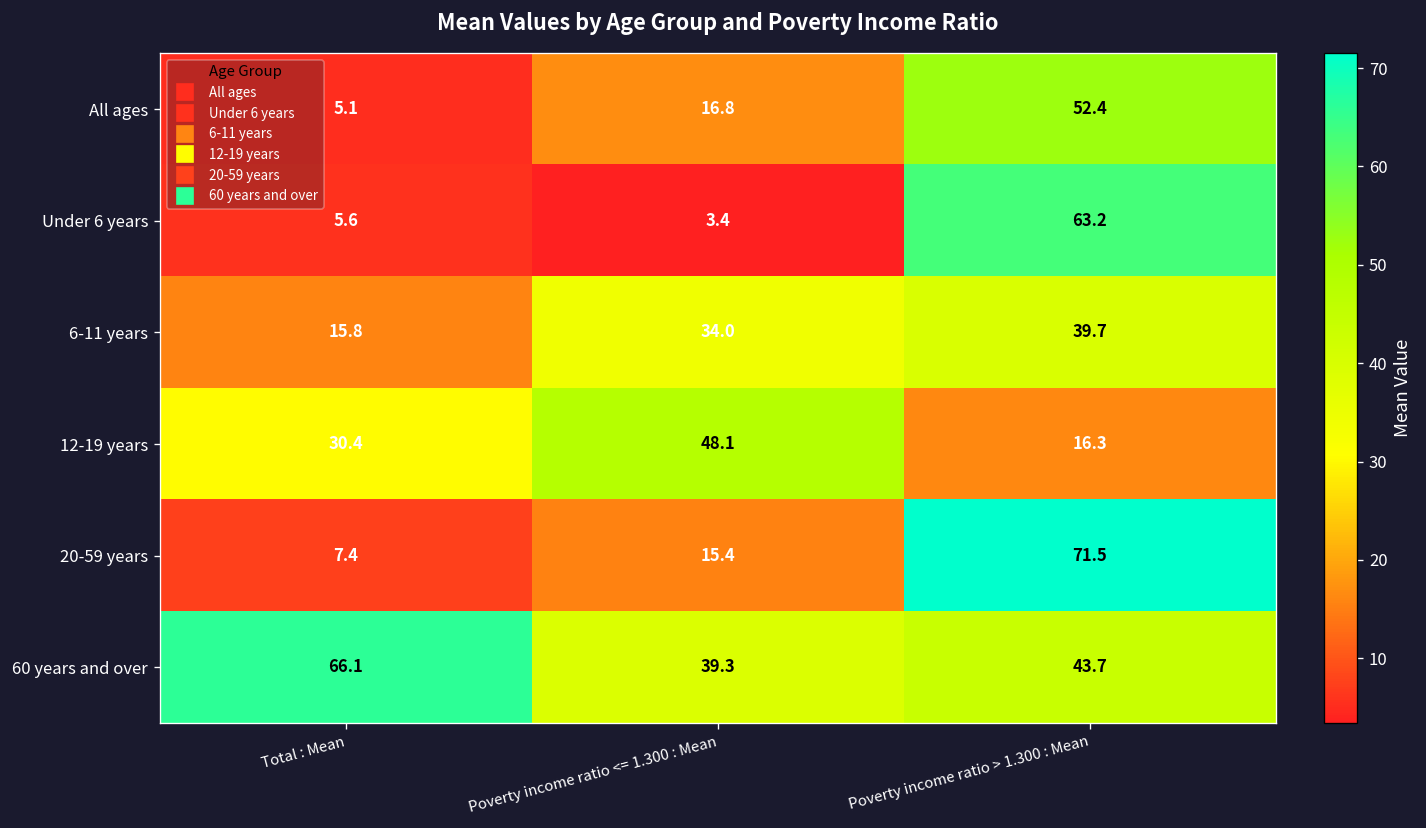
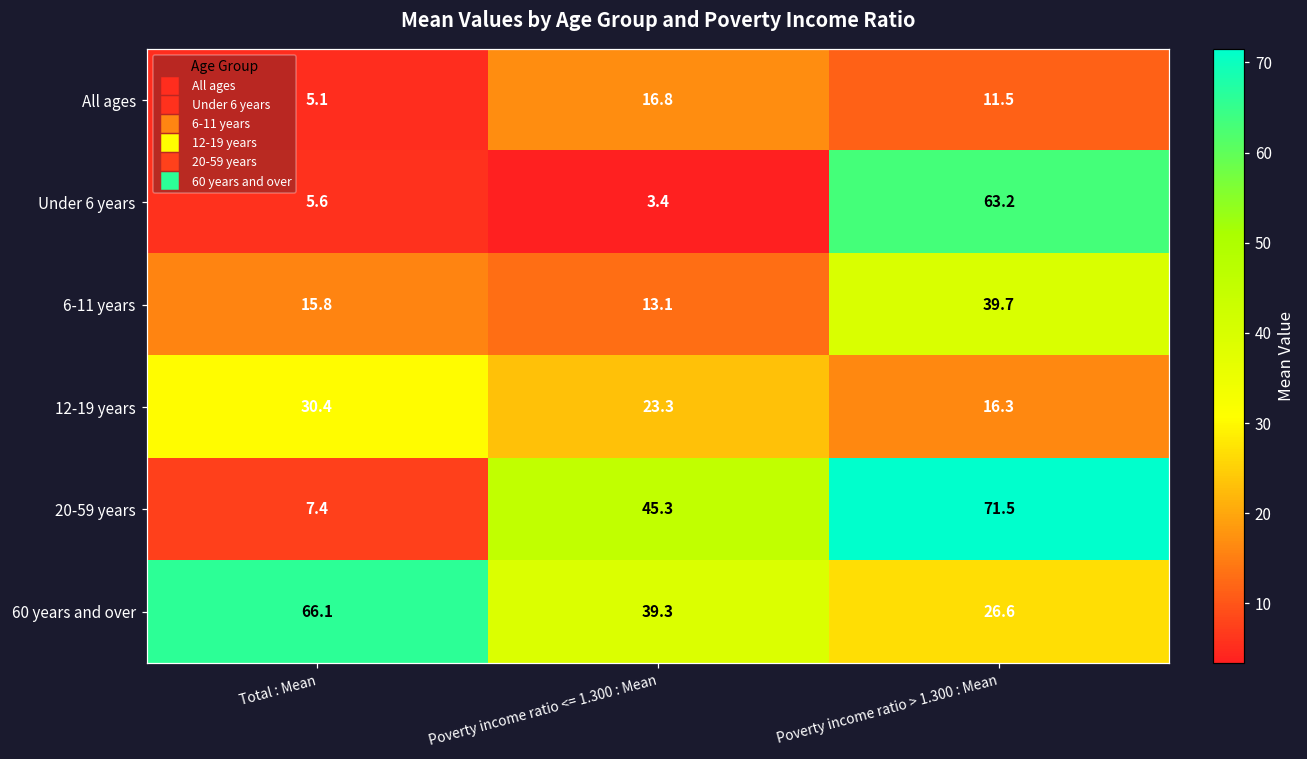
All ages, Poverty income ratio > 1.300 : Mean: 52.4 -> 11.5
6-11 years, Poverty income ratio <= 1.300 : Mean: 34.0 -> 13.1
12-19 years, Poverty income ratio <= 1.300 : Mean: 48.1 -> 23.3
20-59 years, Poverty income ratio <= 1.300 : Mean: 15.4 -> 45.3
60 years and over, Poverty income ratio > 1.300 : Mean: 43.7 -> 26.6
